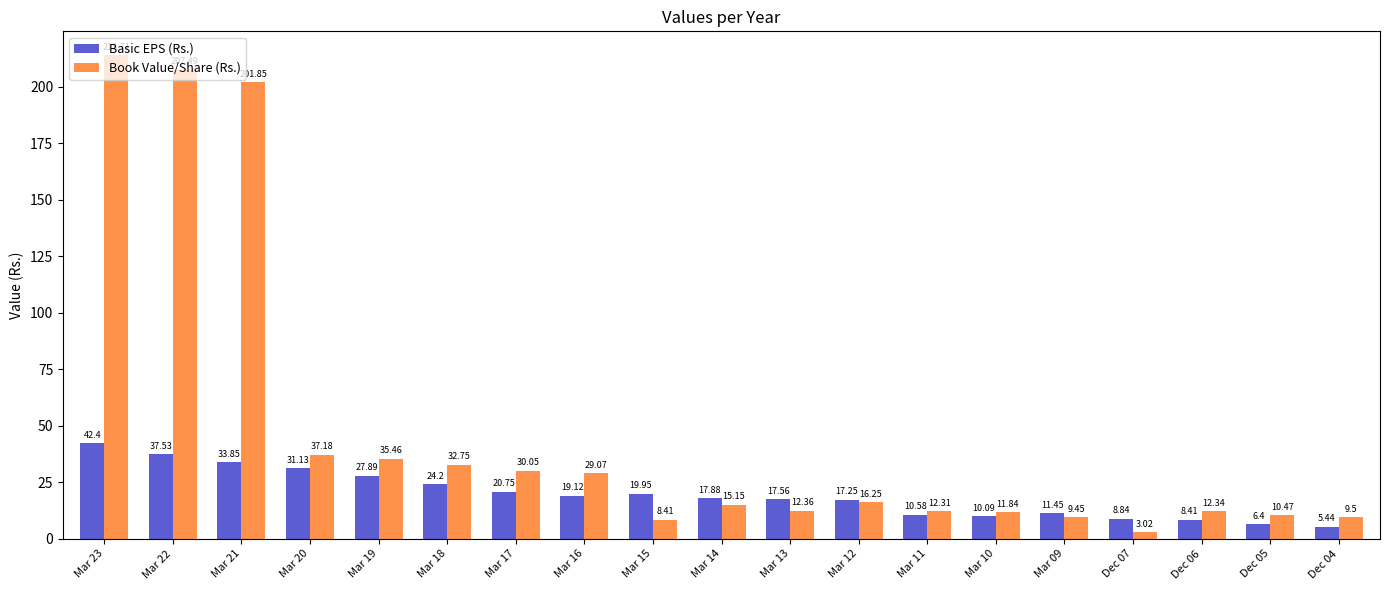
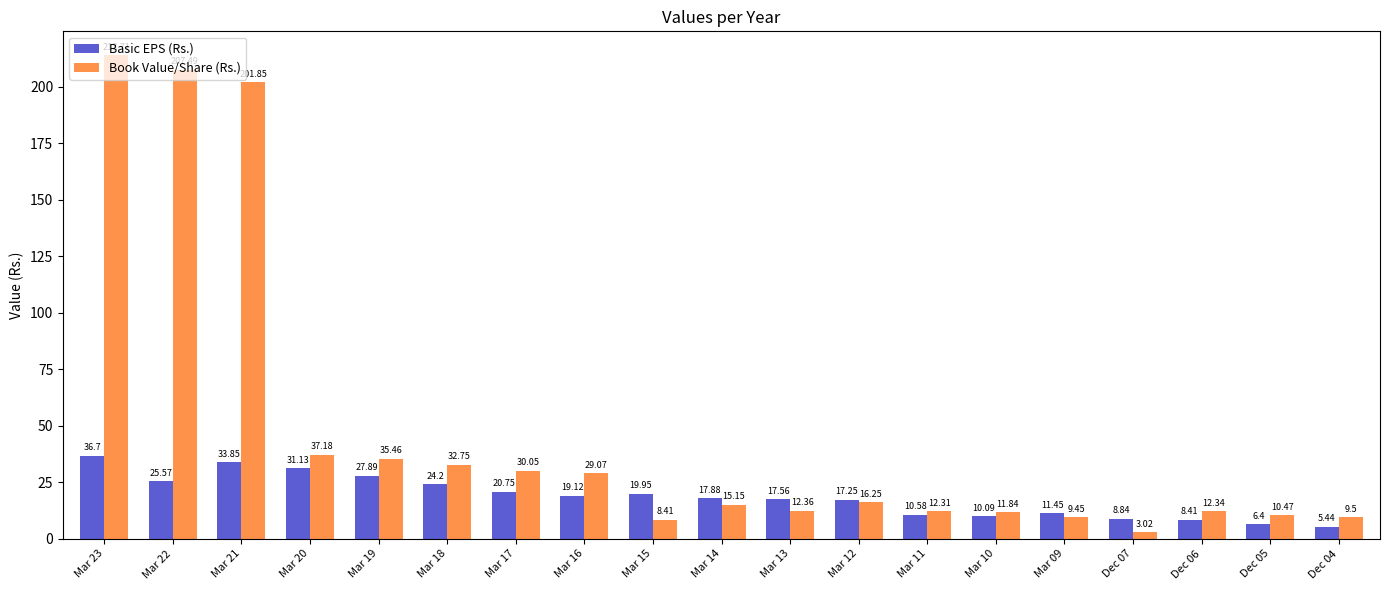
Basic EPS (Rs.), Mar 23: 42.4 -> 36.7
Basic EPS (Rs.), Mar 22: 37.53 -> 25.57
